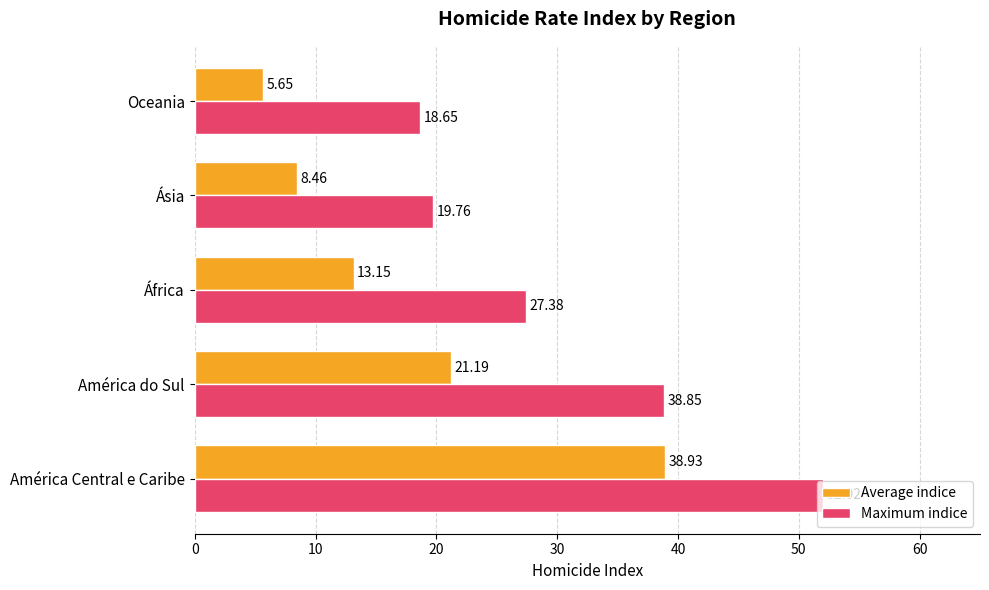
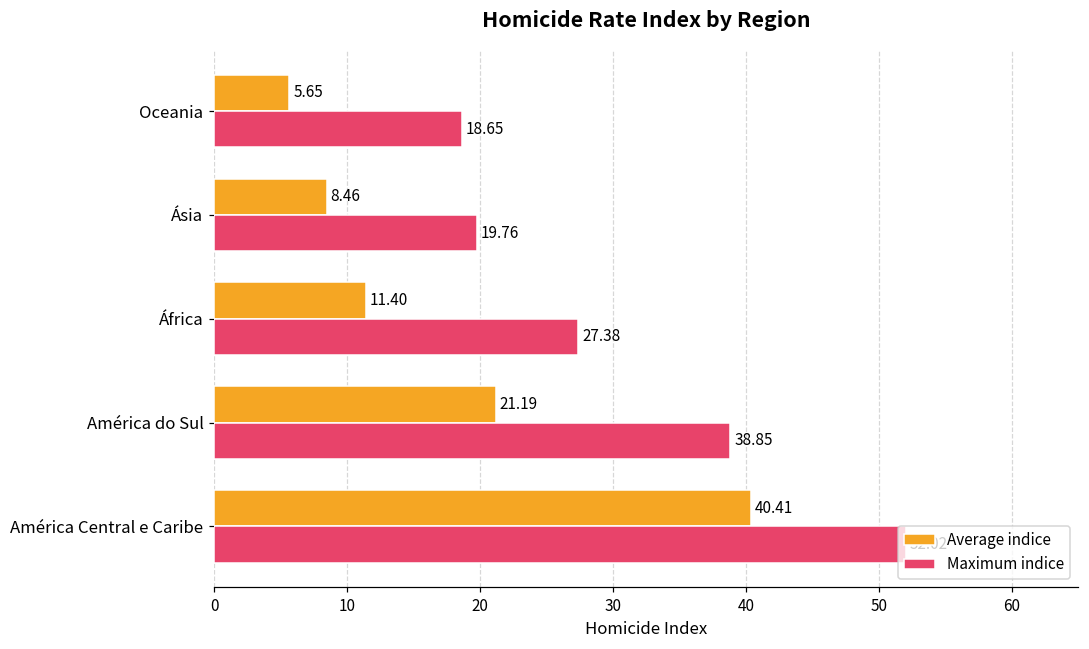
Average indice, África: 13.15 -> 11.40
Average indice, América Central e Caribe: 38.93 -> 40.41
